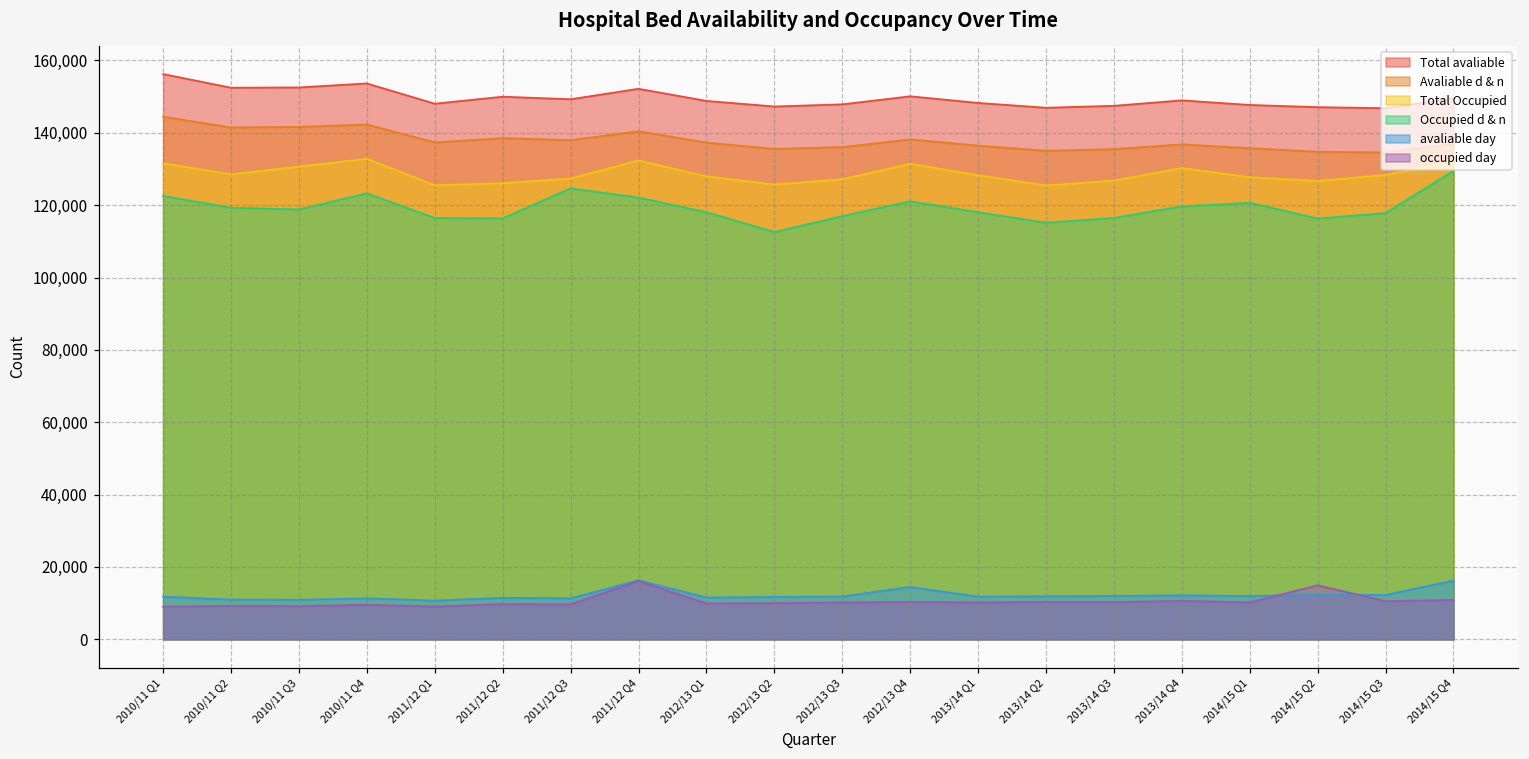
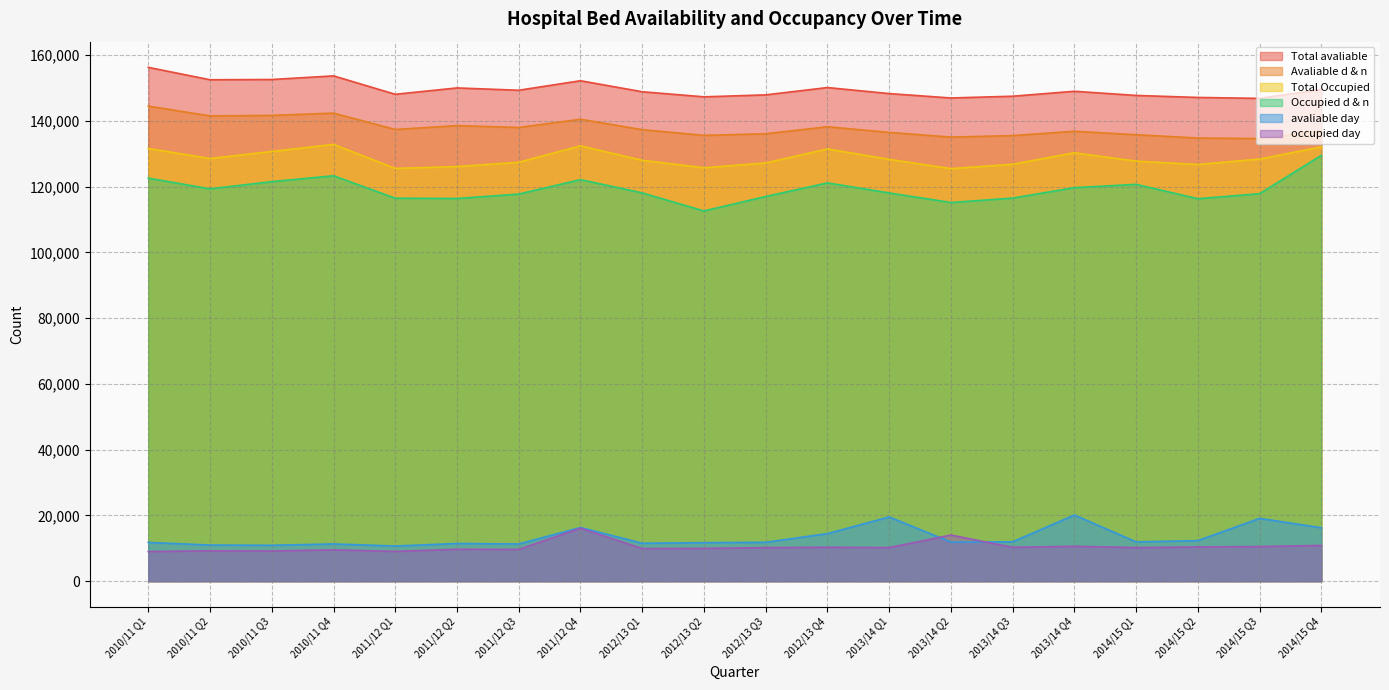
Occupied d & n, 2010/11 Q3: 119,000 -> 121,000
Occupied d & n, 2011/12 Q3: 125,000 -> 118,000
avaliable day, 2013/14 Q1: 12,000 -> 20,000
occupied day, 2013/14 Q2: 10,000 -> 14,000
avaliable day, 2013/14 Q4: 12,000 -> 20,000
occupied day, 2014/15 Q2: 15,000 -> 10,000
avaliable day, 2014/15 Q3: 12,000 -> 19,000
